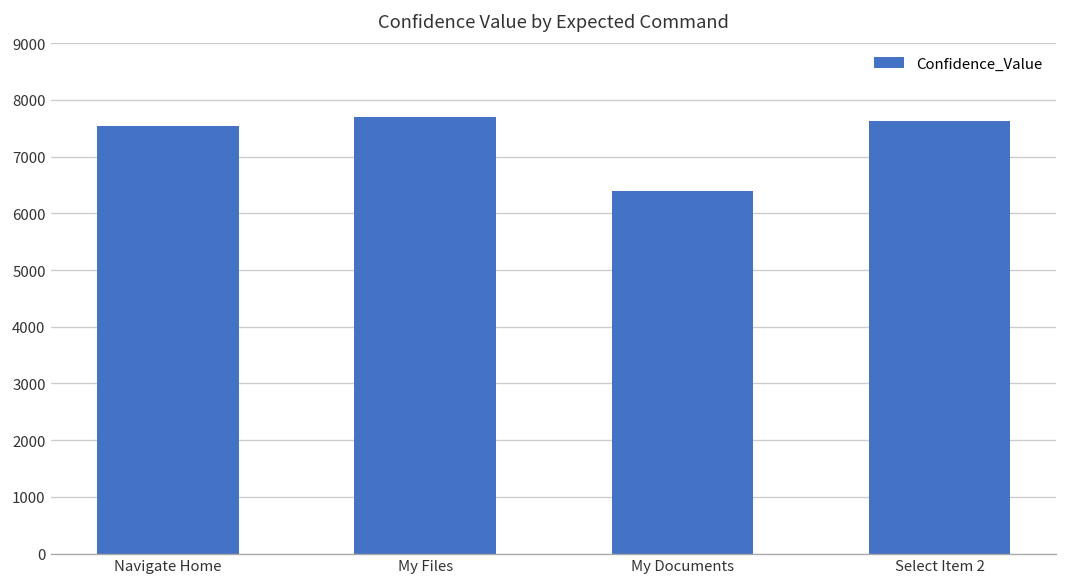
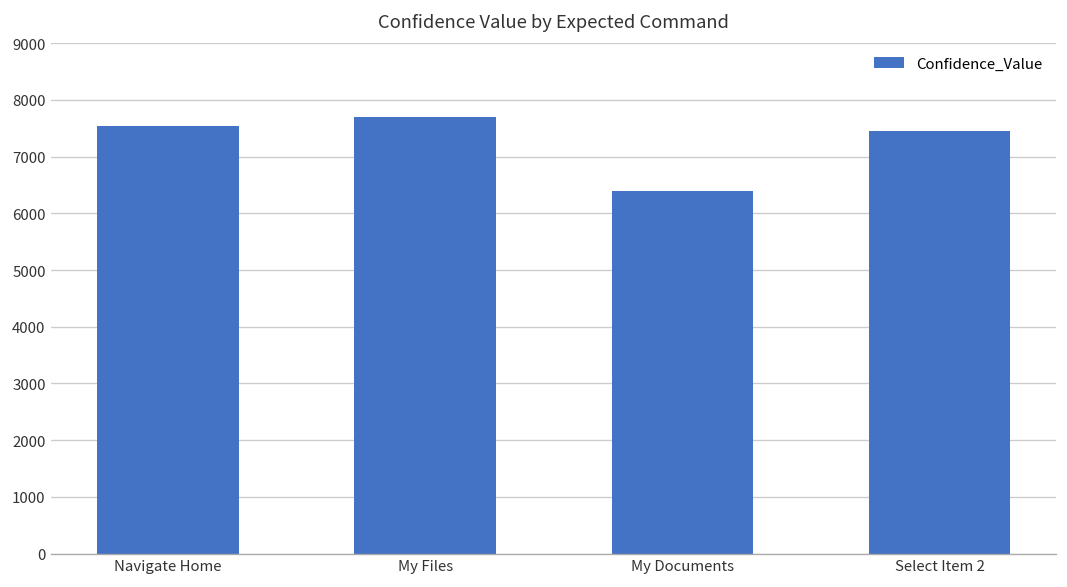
Select Item 2: 7600 -> 7500
